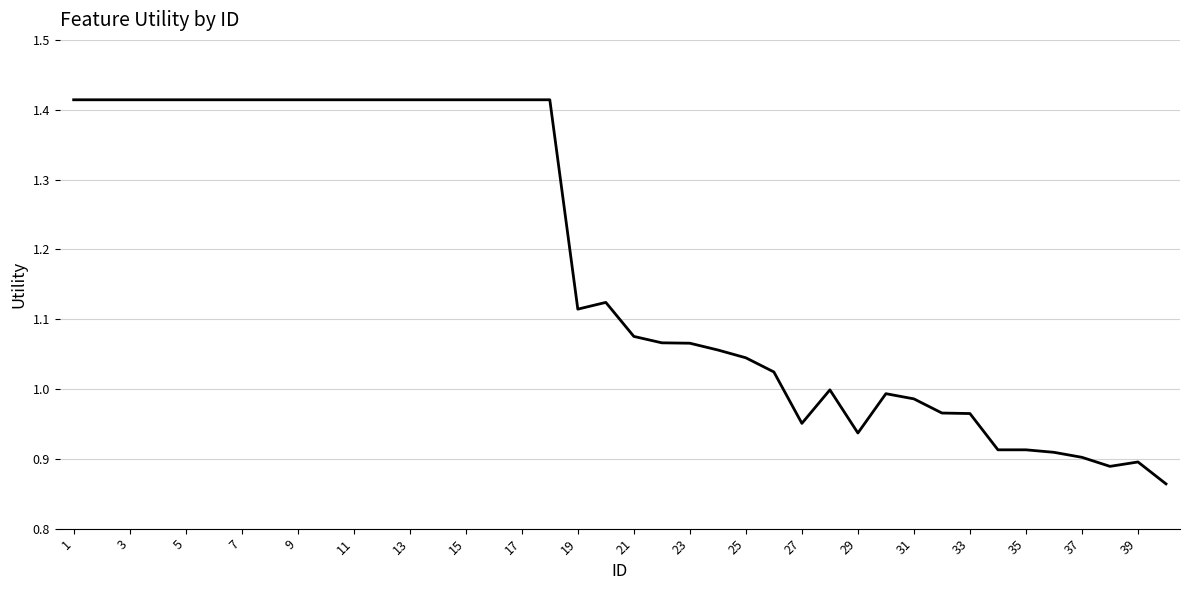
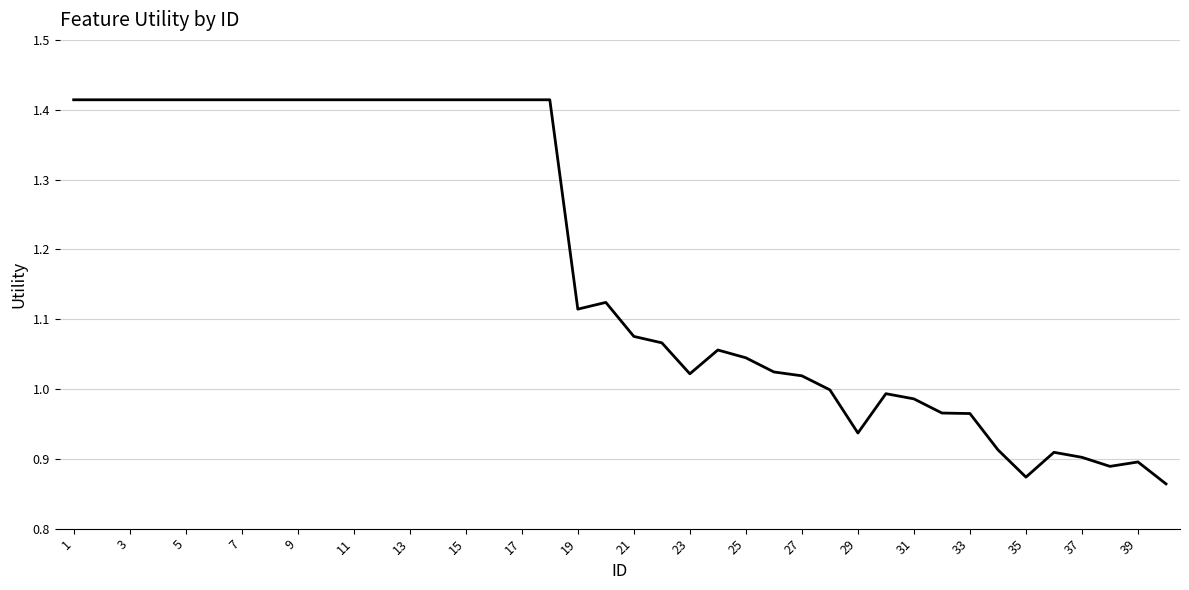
23: 1.07 -> 1.02
27: 0.95 -> 1.02
35: 0.91 -> 0.87
